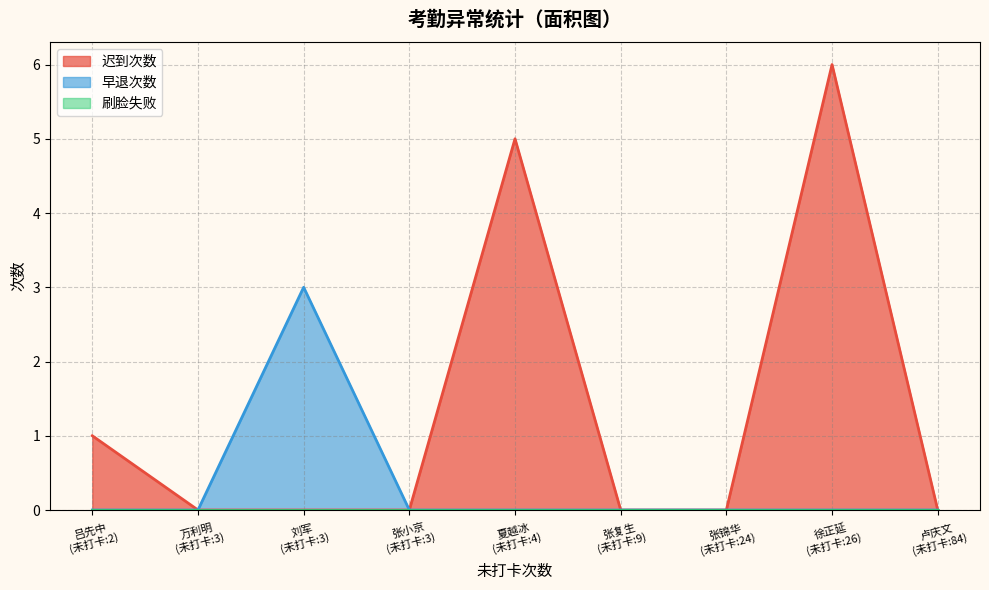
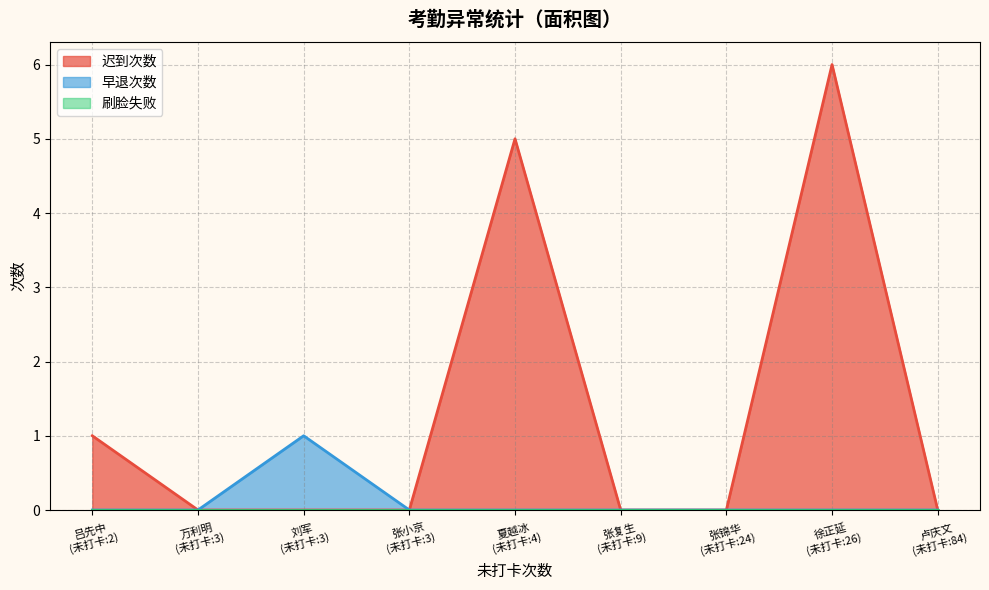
早退次数, 刘军 (未打卡:3): 3 -> 1
